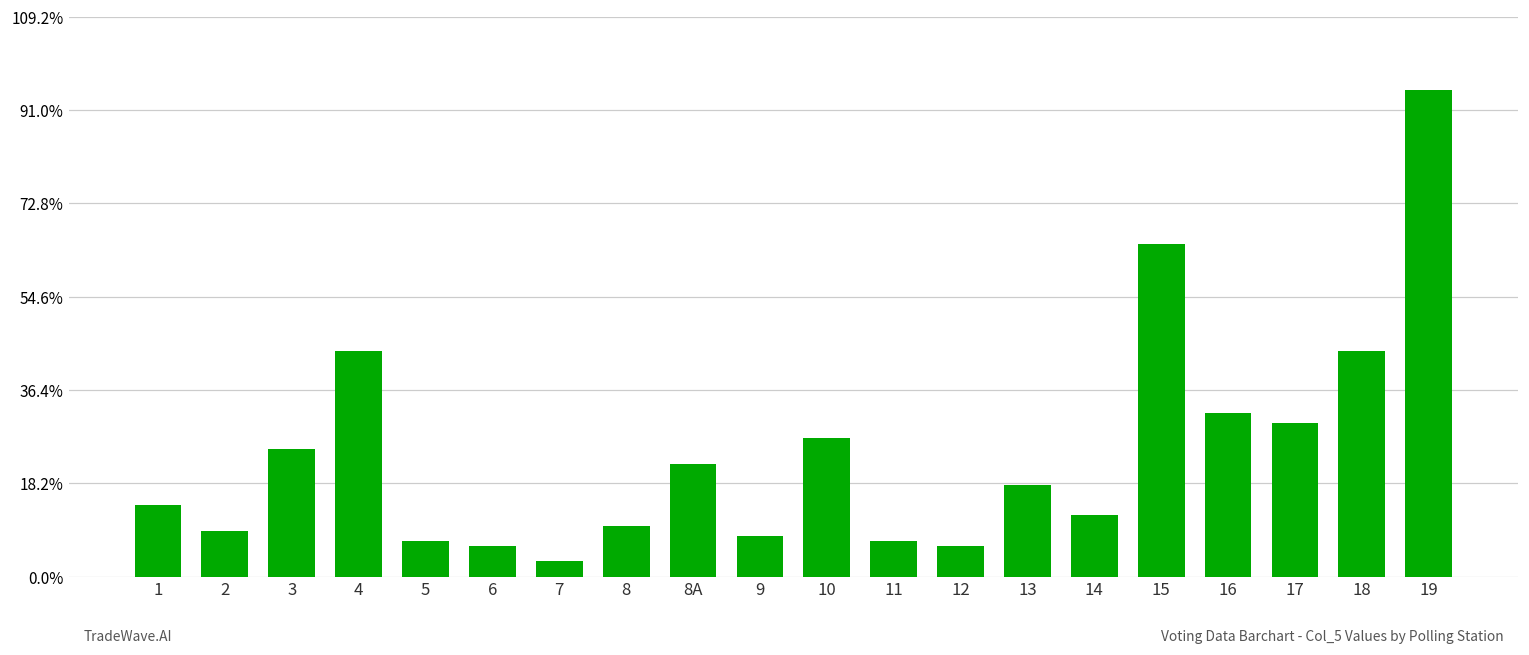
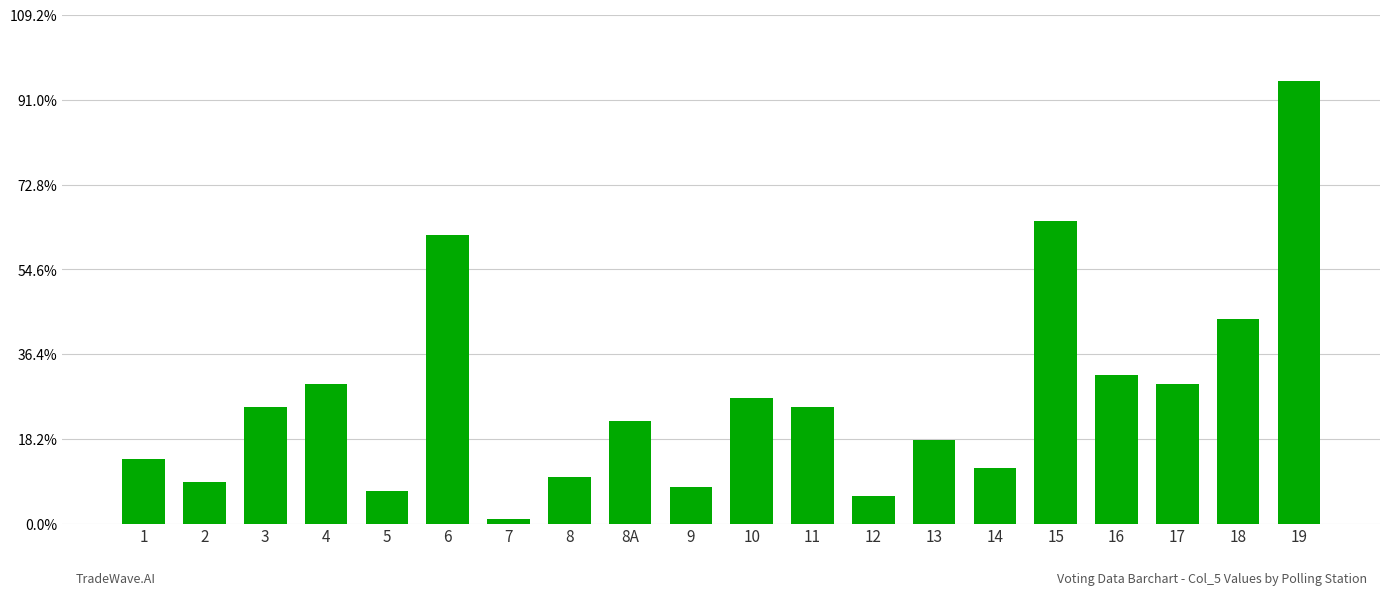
4: 44% -> 30%
6: 6% -> 62%
7: 3% -> 1%
11: 7% -> 25%
